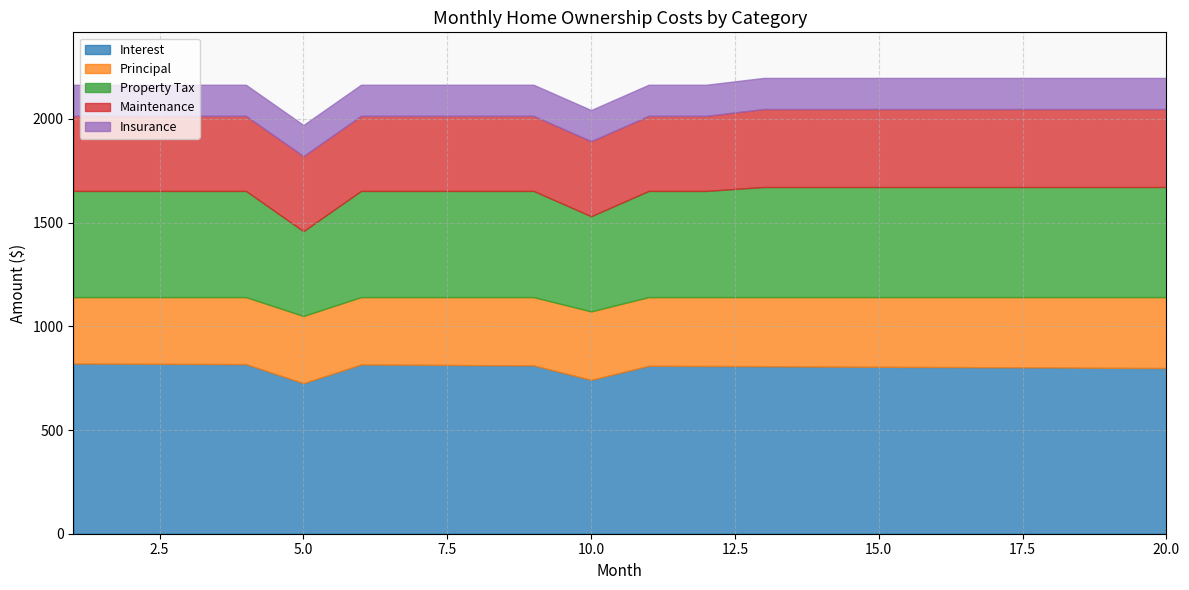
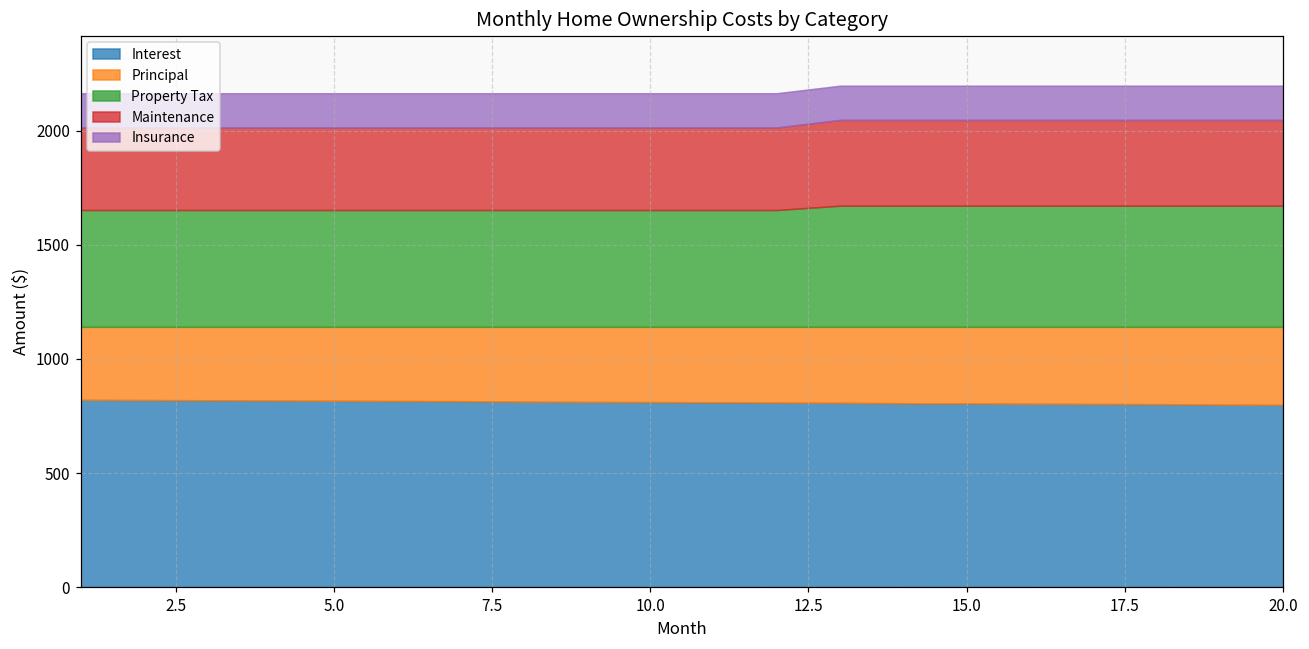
Interest, 5.0: 730 -> 820
Property Tax, 5.0: 410 -> 510
Interest, 10.0: 740 -> 810
Property Tax, 10.0: 460 -> 510
